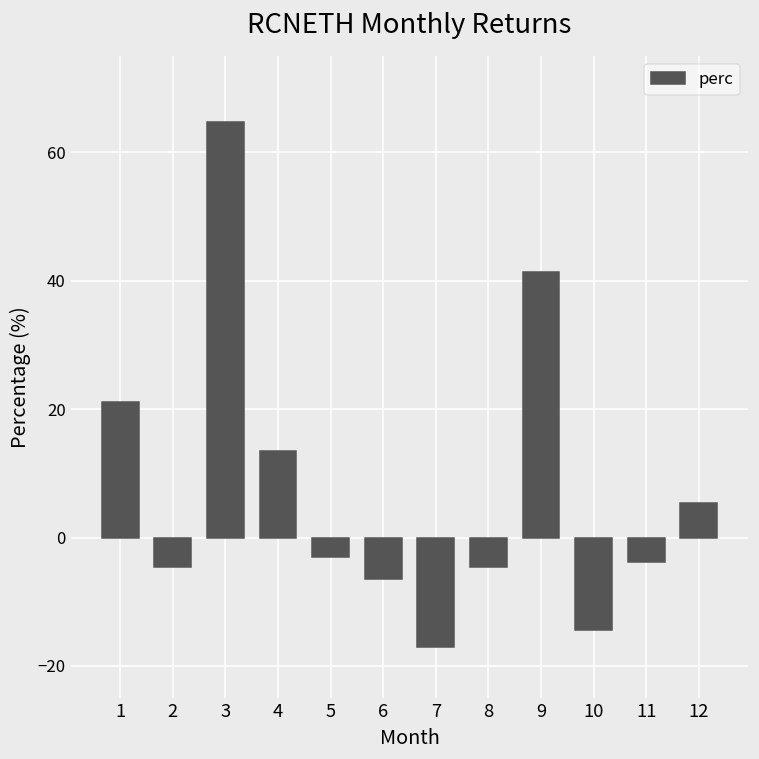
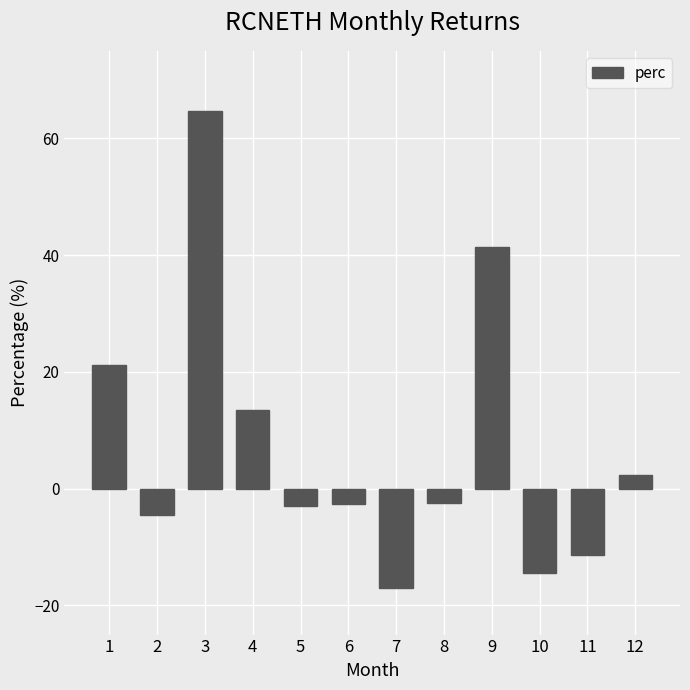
6: -7 -> -3
8: -5 -> -2
11: -4 -> -11
12: 5 -> 2
